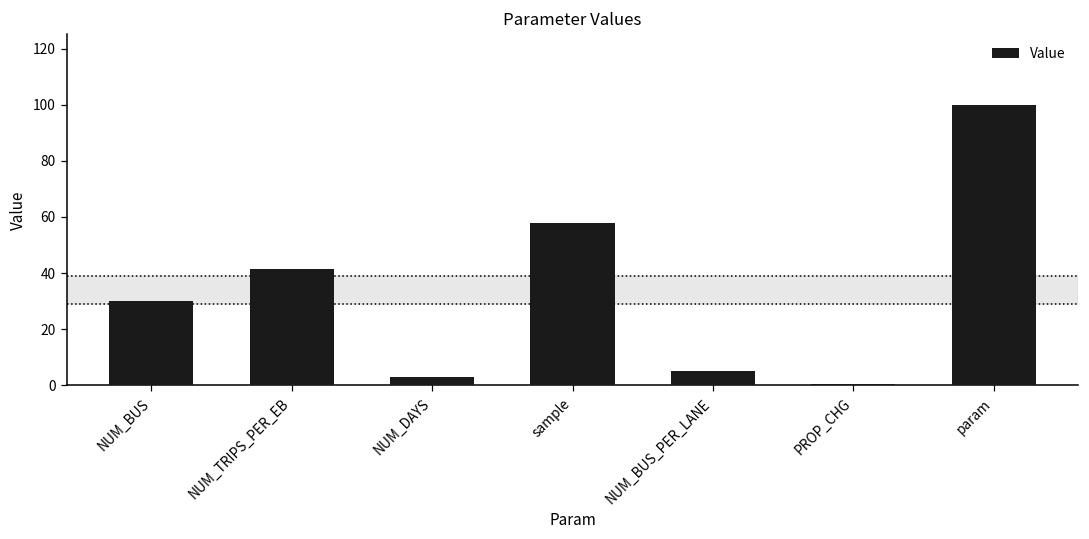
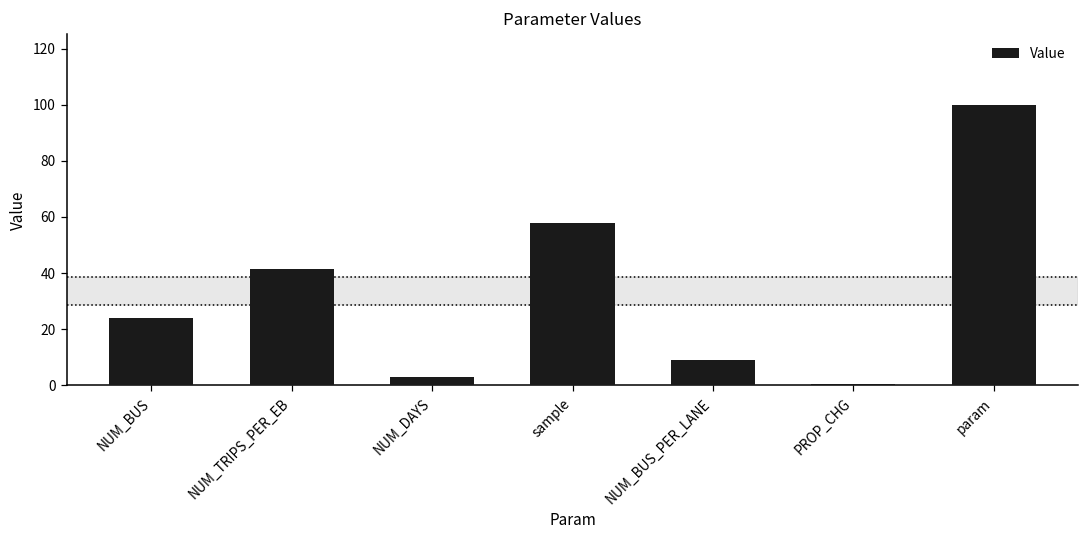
NUM_BUS: 30 -> 24
NUM_BUS_PER_LANE: 5 -> 9
